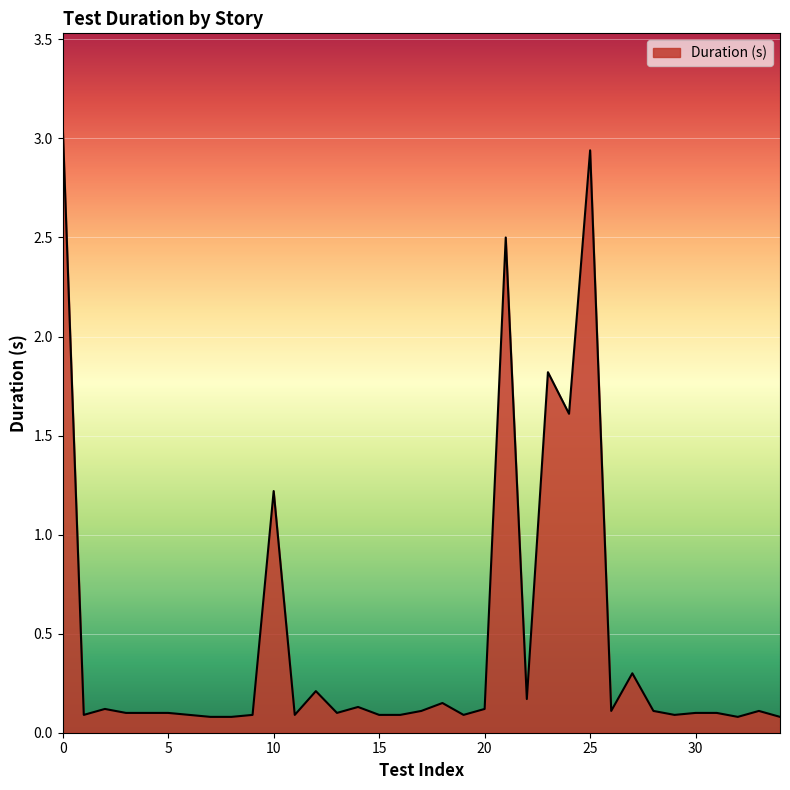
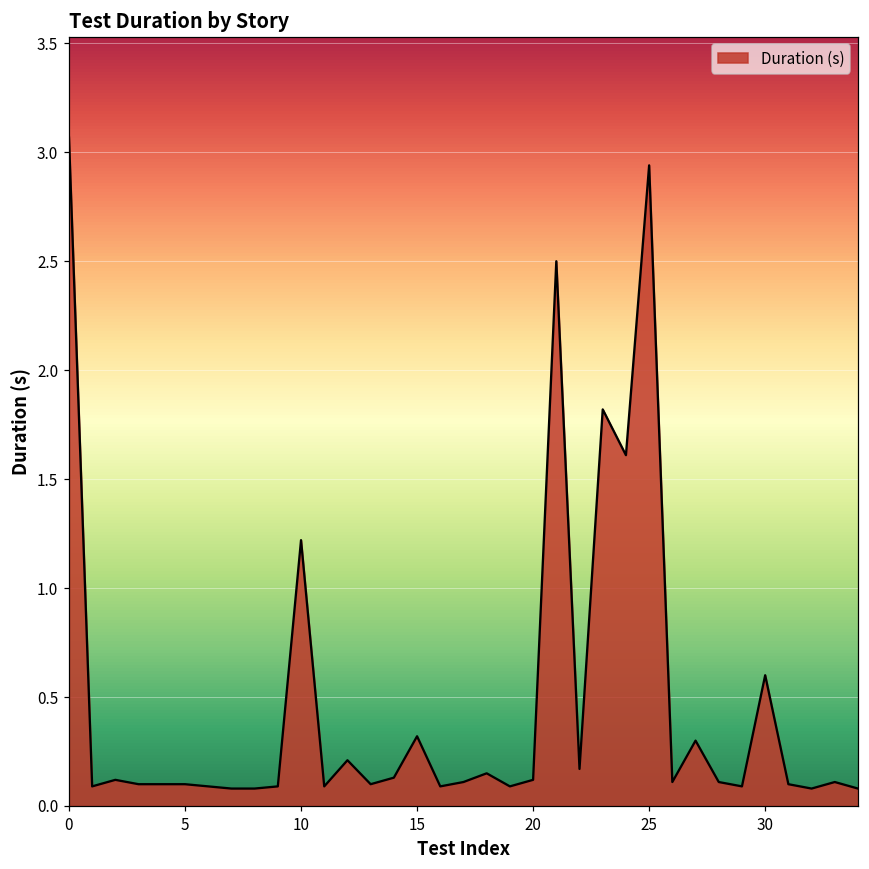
15: 0.09 -> 0.32
30: 0.1 -> 0.6
